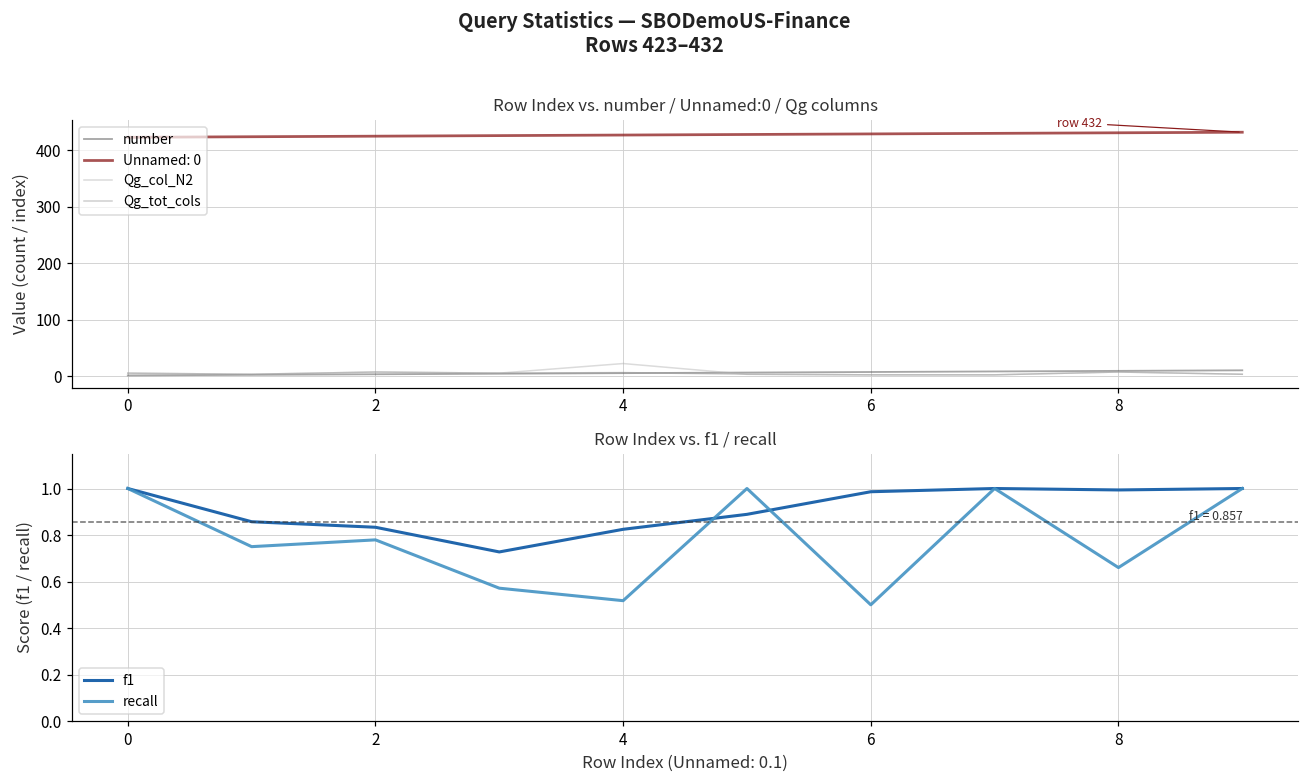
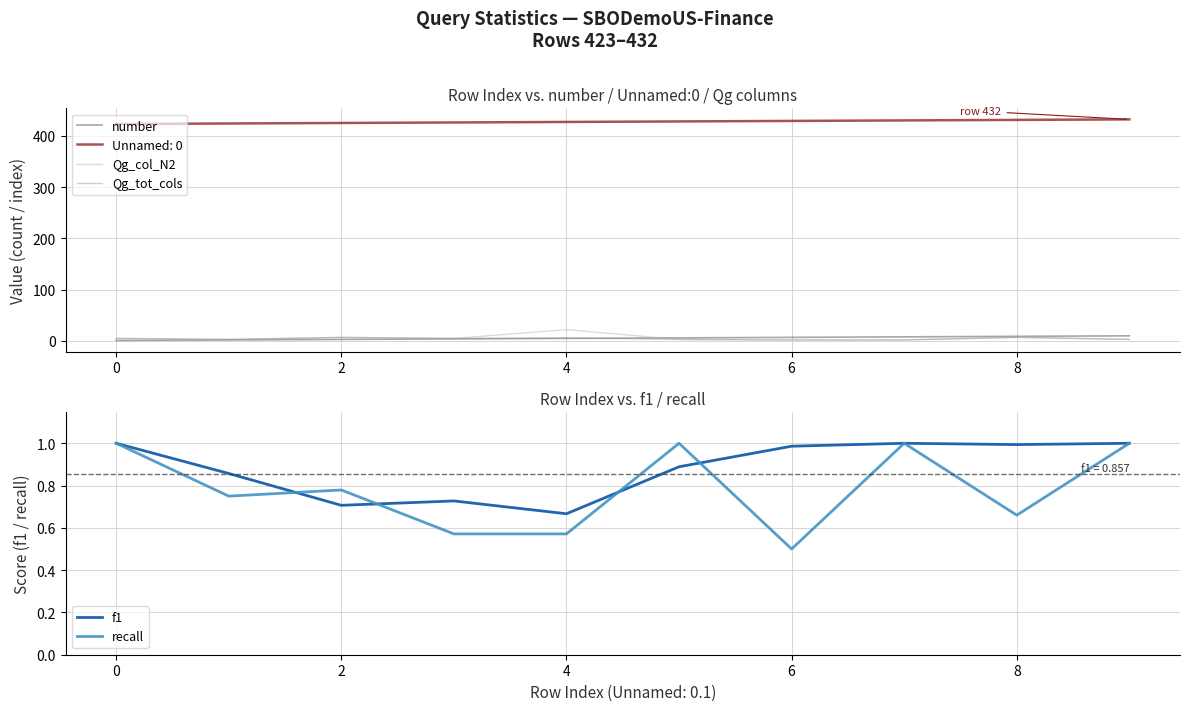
Row Index vs. f1 / recall, f1, 2: 0.83 -> 0.71
Row Index vs. f1 / recall, f1, 4: 0.82 -> 0.67
Row Index vs. f1 / recall, recall, 4: 0.52 -> 0.57
